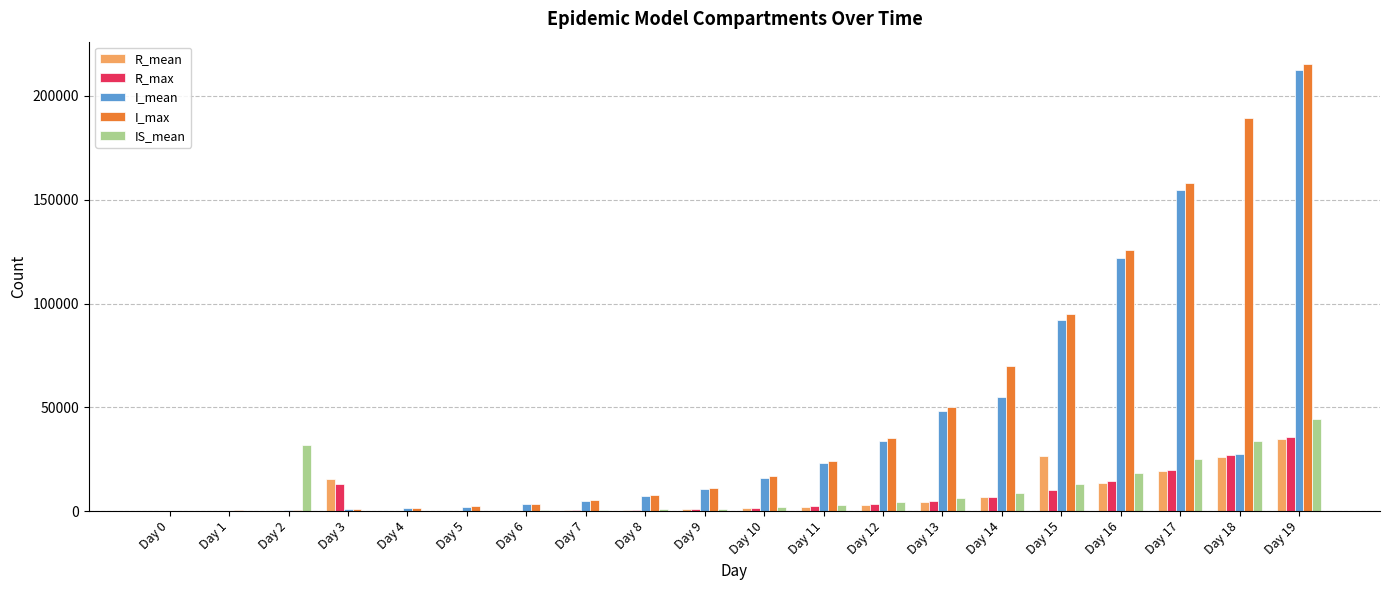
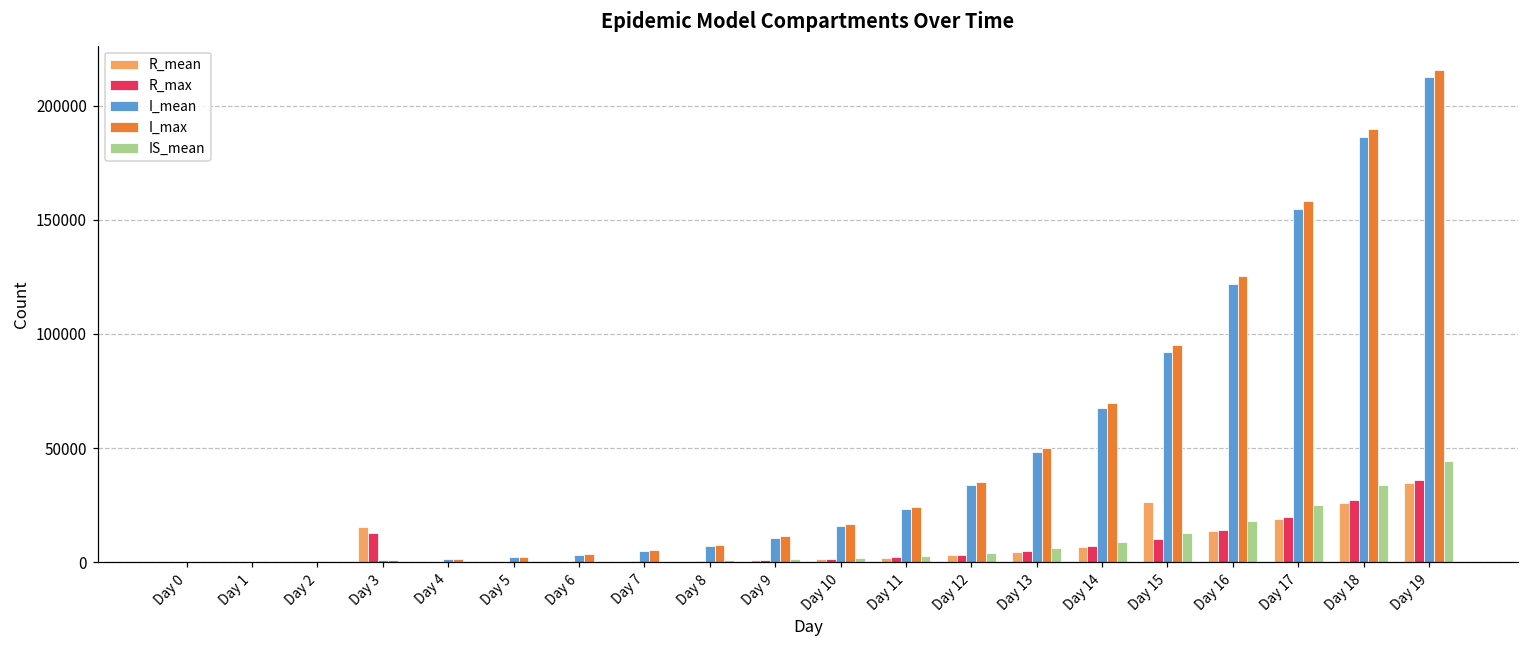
IS_mean, Day 2: 32000 -> 0
I_mean, Day 14: 55000 -> 67000
I_mean, Day 18: 28000 -> 186000
